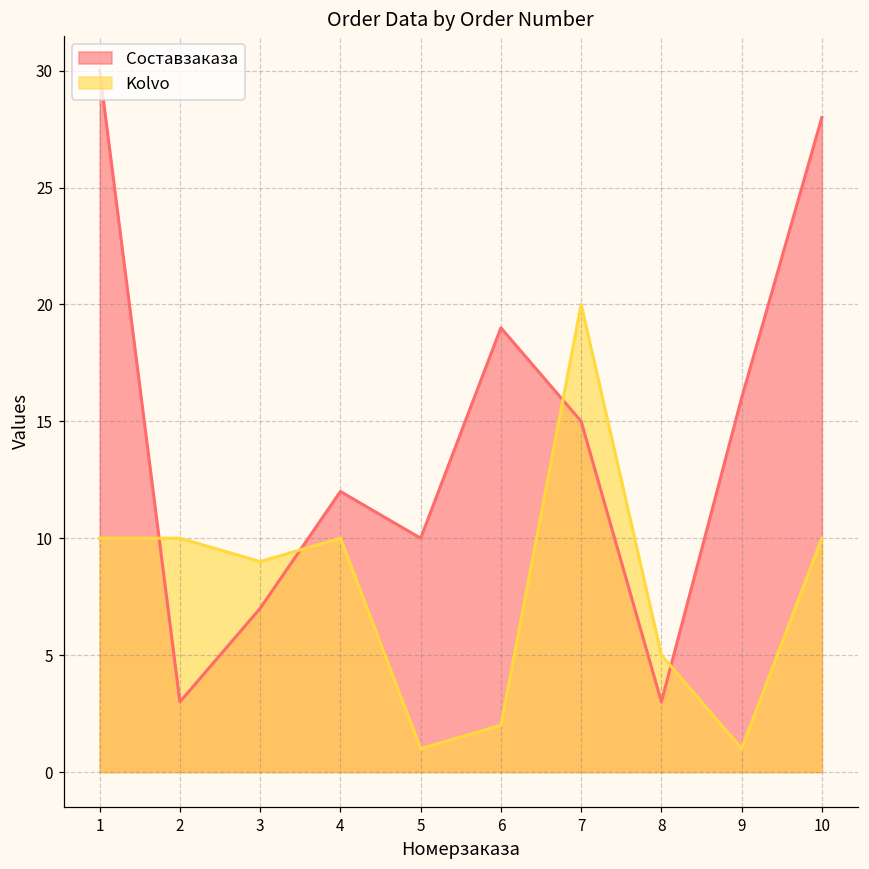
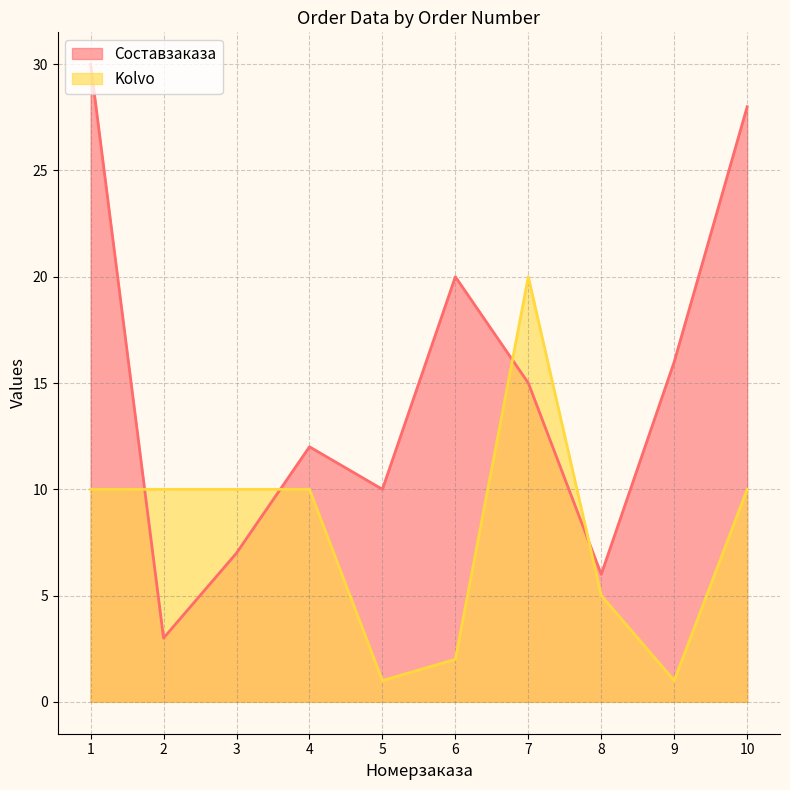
Kolvo, 3: 9 -> 10
Составзаказа, 6: 19 -> 20
Составзаказа, 8: 3 -> 6
